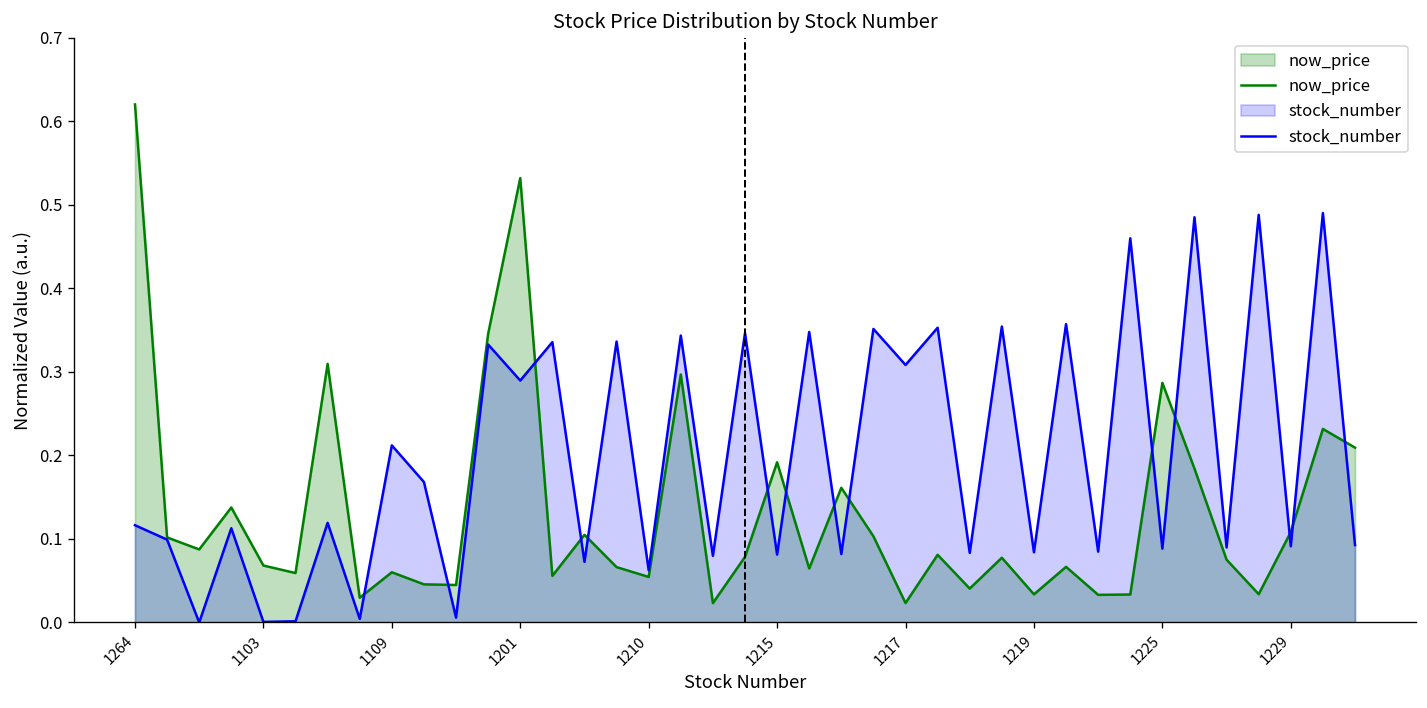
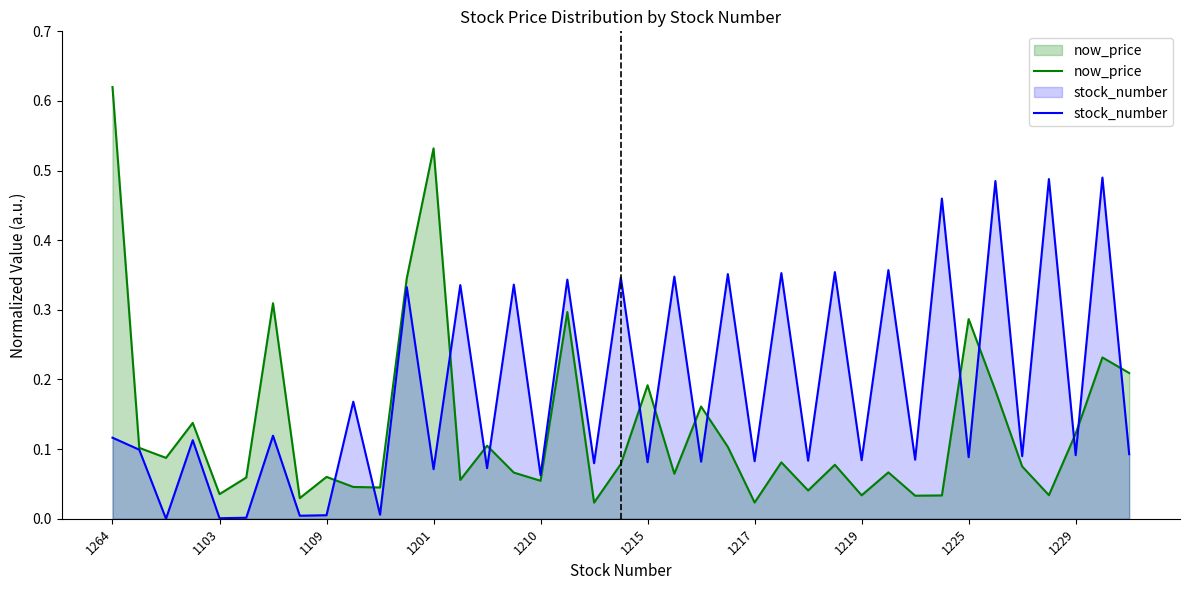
now_price, 1103: 0.07 -> 0.04
stock_number, 1109: 0.21 -> 0.01
stock_number, 1201: 0.29 -> 0.07
stock_number, 1217: 0.31 -> 0.08
now_price, 1229: 0.11 -> 0.12
